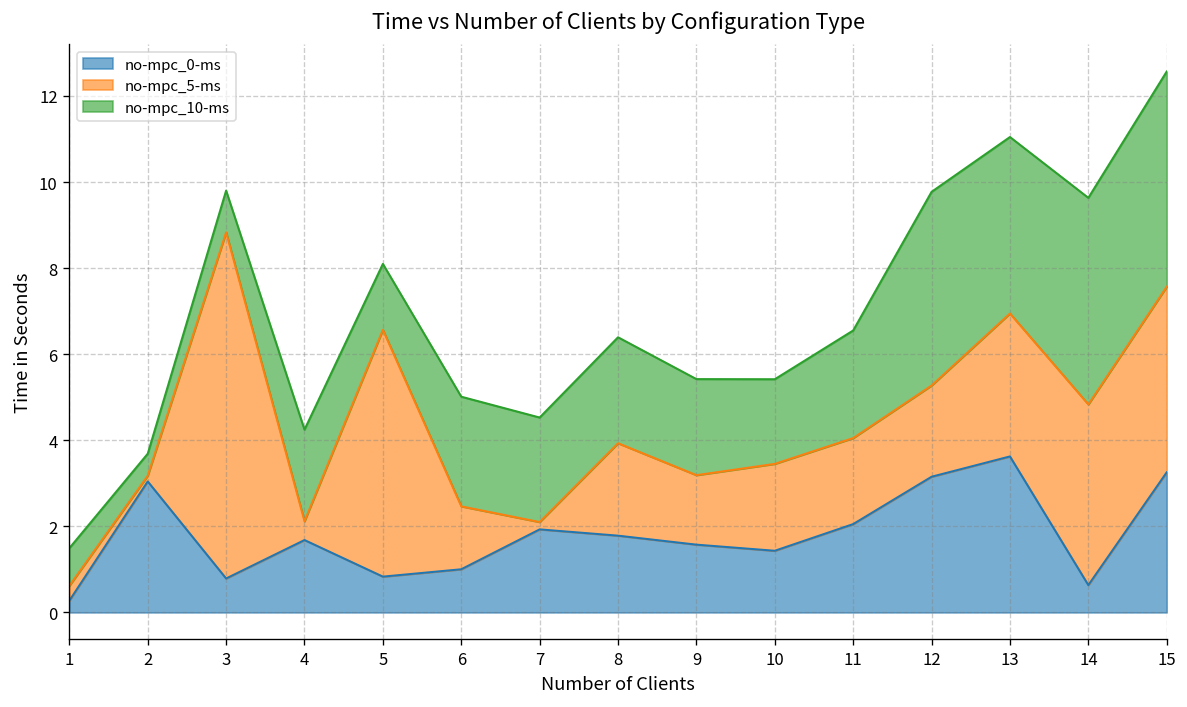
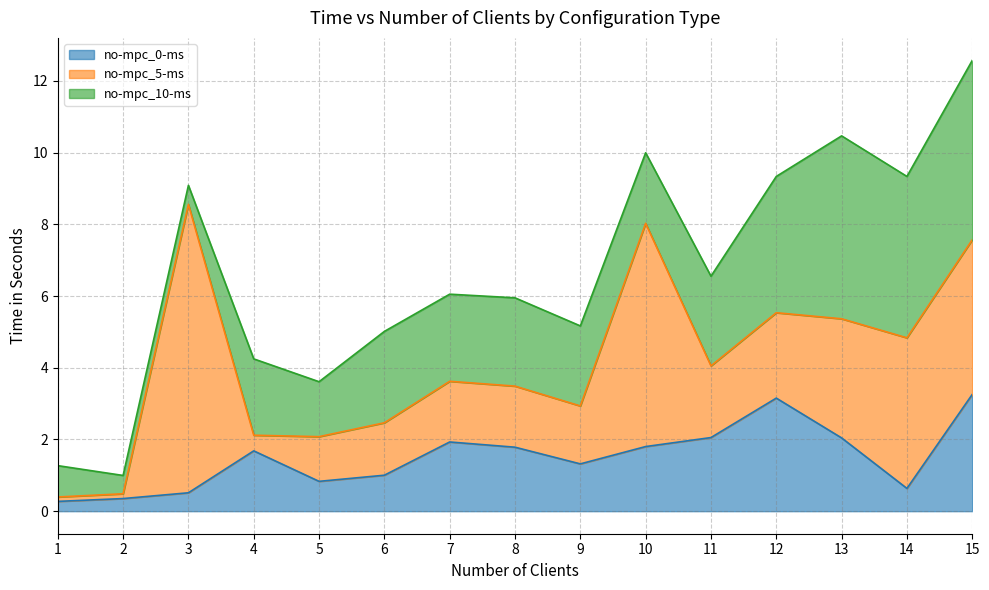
no-mpc_5-ms, 1: 0.3 -> 0.1
no-mpc_0-ms, 2: 3.0 -> 0.4
no-mpc_0-ms, 3: 0.8 -> 0.5
no-mpc_10-ms, 3: 1.0 -> 0.5
no-mpc_5-ms, 5: 5.7 -> 1.2
no-mpc_5-ms, 7: 0.2 -> 1.7
no-mpc_5-ms, 8: 2.1 -> 1.7
no-mpc_0-ms, 9: 1.6 -> 1.3
no-mpc_0-ms, 10: 1.4 -> 1.8
no-mpc_5-ms, 10: 2.0 -> 6.2
no-mpc_5-ms, 12: 2.1 -> 2.4
no-mpc_10-ms, 12: 4.5 -> 3.8
no-mpc_0-ms, 13: 3.6 -> 2.0
no-mpc_10-ms, 13: 4.1 -> 5.1
no-mpc_10-ms, 14: 4.8 -> 4.5
